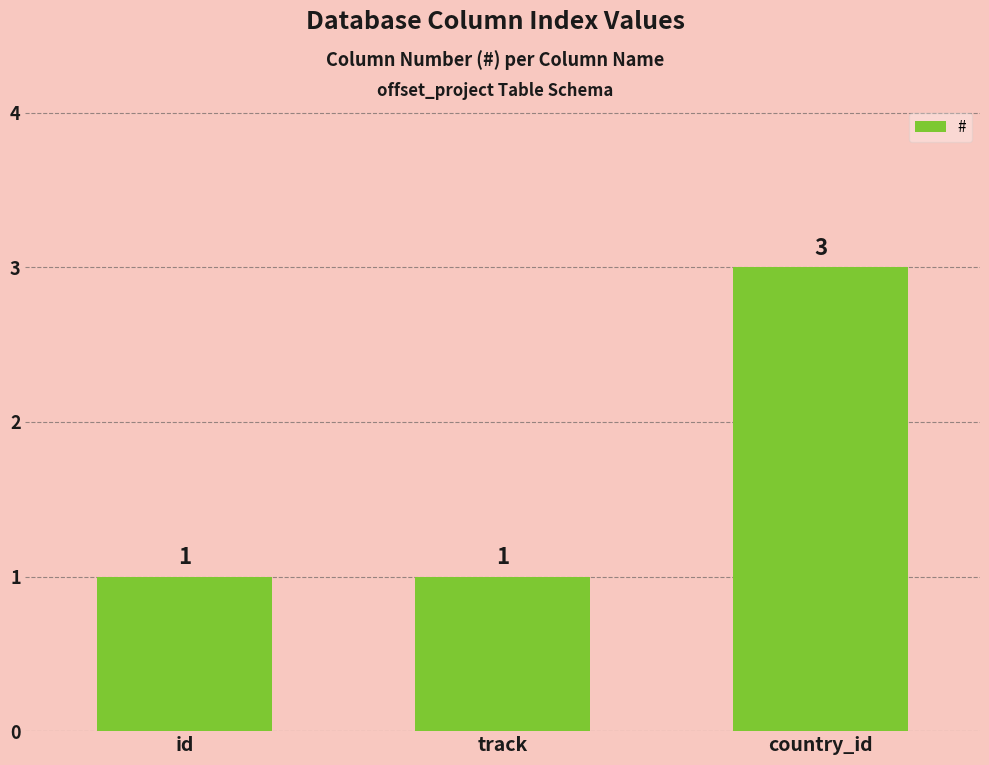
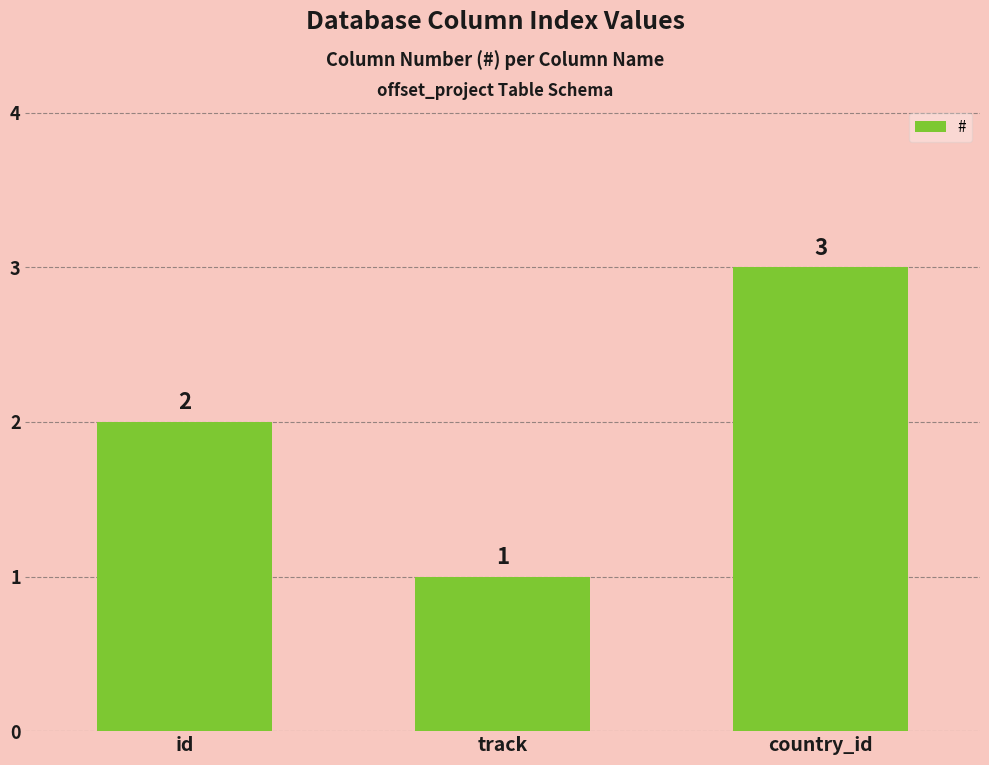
id: 1 -> 2
